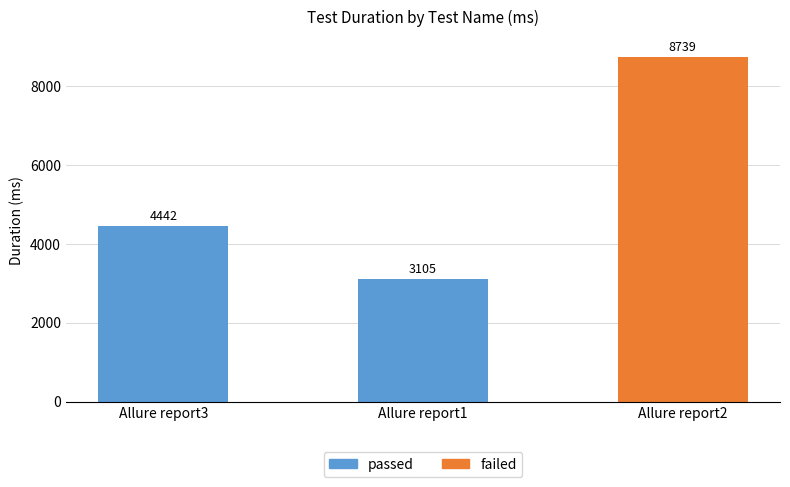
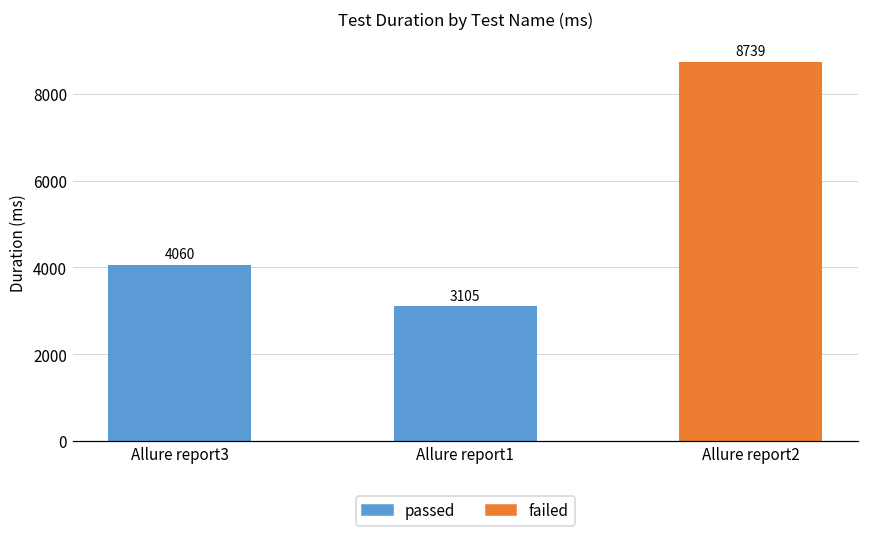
Allure report3: 4442 -> 4060
